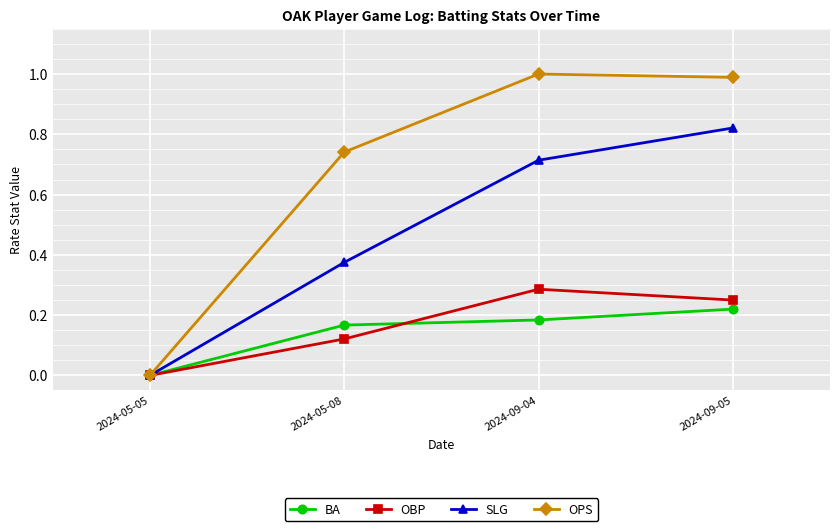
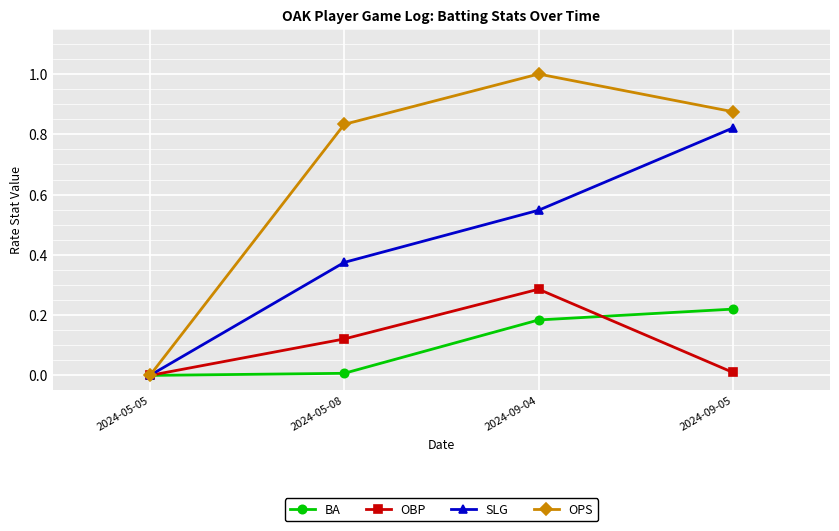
BA, 2024-05-08: 0.17 -> 0.01
OPS, 2024-05-08: 0.74 -> 0.83
SLG, 2024-09-04: 0.71 -> 0.55
OBP, 2024-09-05: 0.25 -> 0.01
OPS, 2024-09-05: 0.99 -> 0.88
